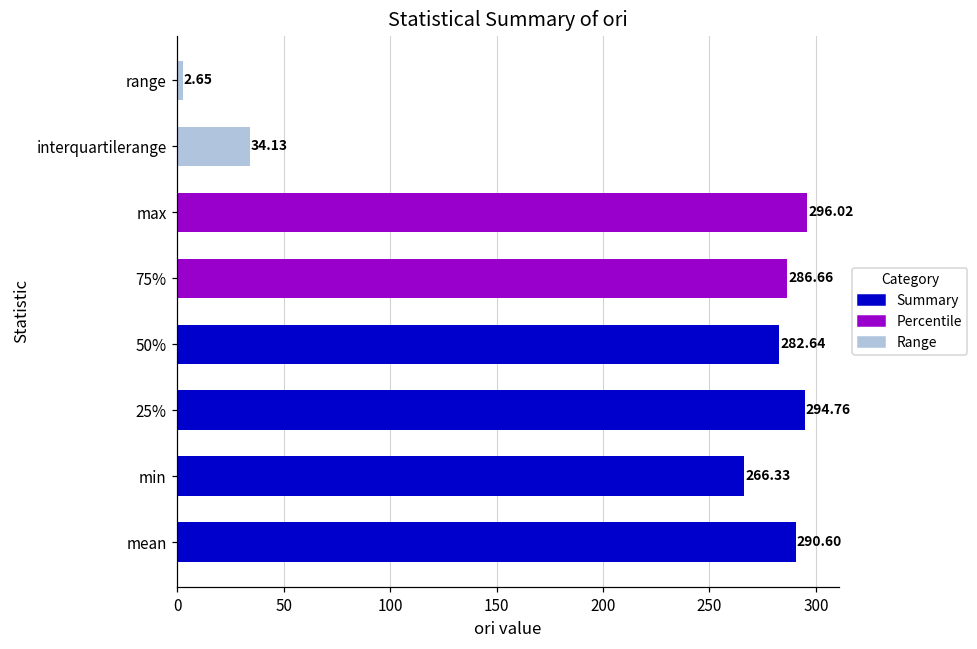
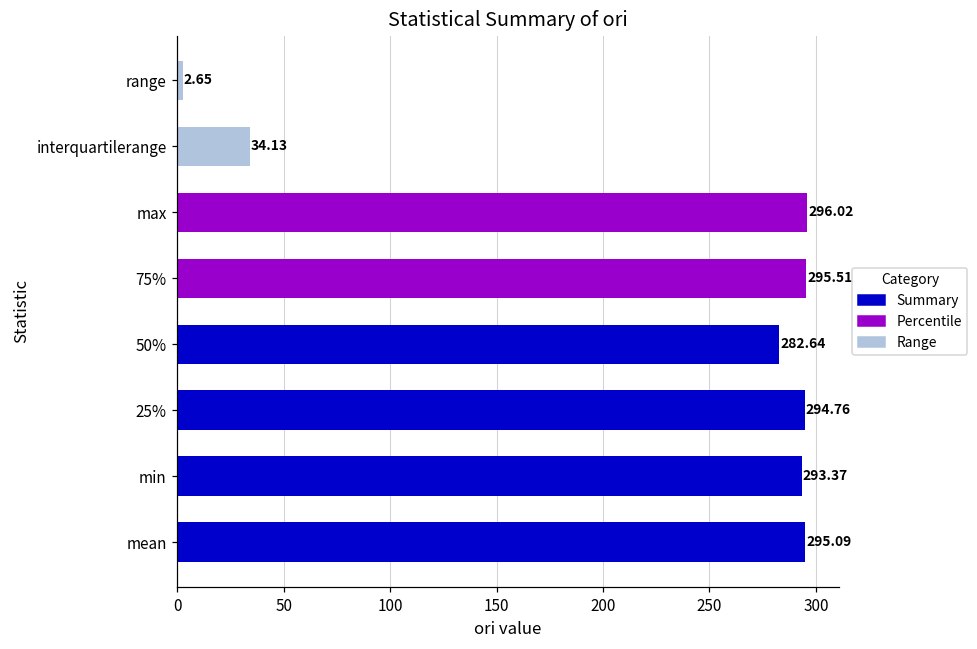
75%: 286.66 -> 295.51
min: 266.33 -> 293.37
mean: 290.60 -> 295.09
